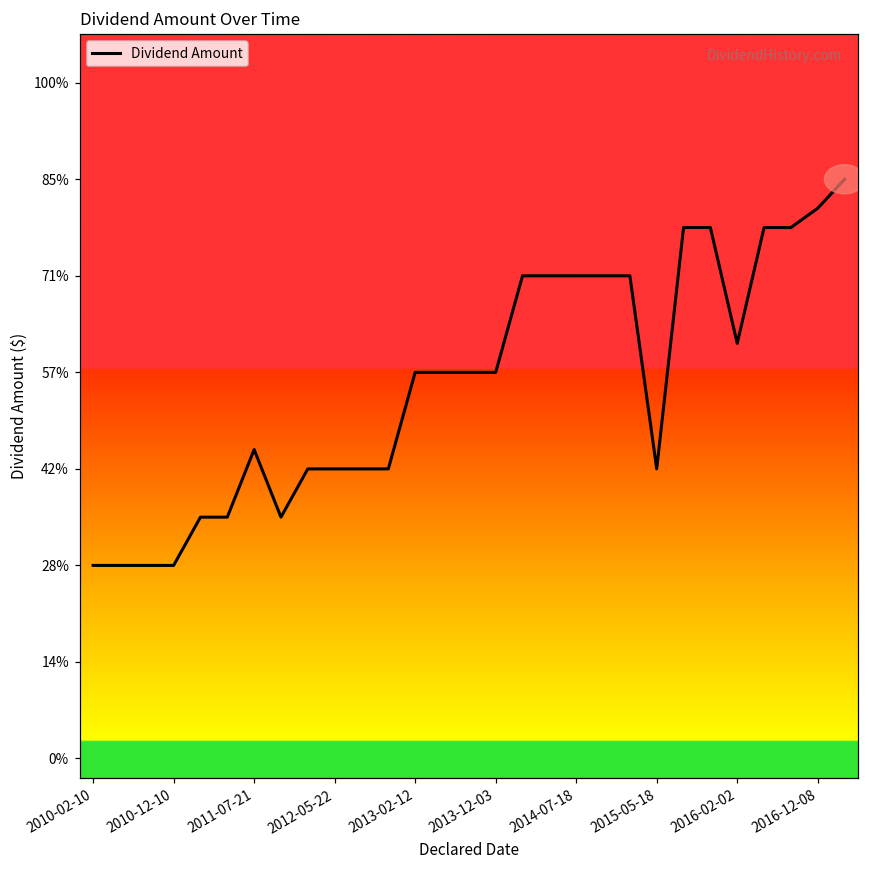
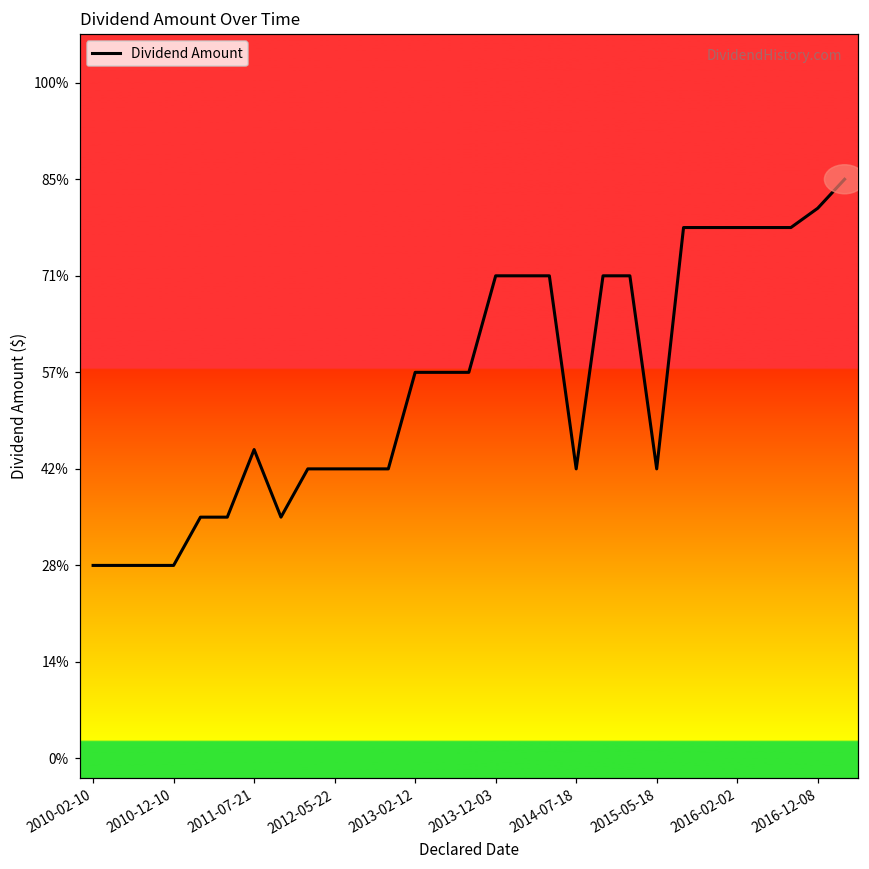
2013-12-03: 57% -> 71%
2014-07-18: 71% -> 43%
2016-02-02: 61% -> 79%
